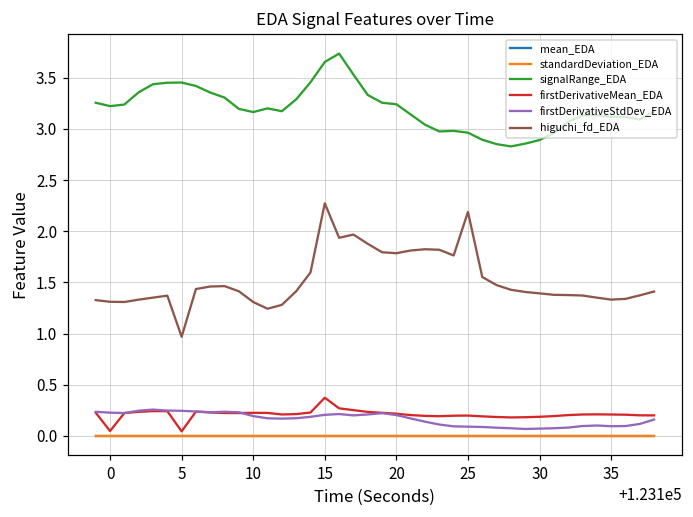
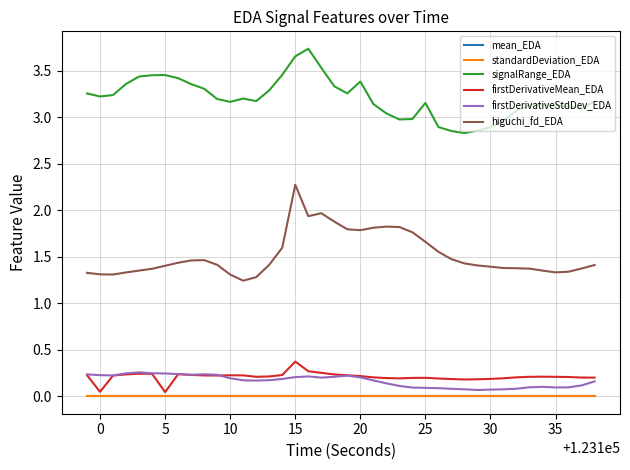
higuchi_fd_EDA, 5: 1.0 -> 1.4
signalRange_EDA, 20: 3.2 -> 3.4
signalRange_EDA, 25: 3.0 -> 3.2
higuchi_fd_EDA, 25: 2.2 -> 1.7
